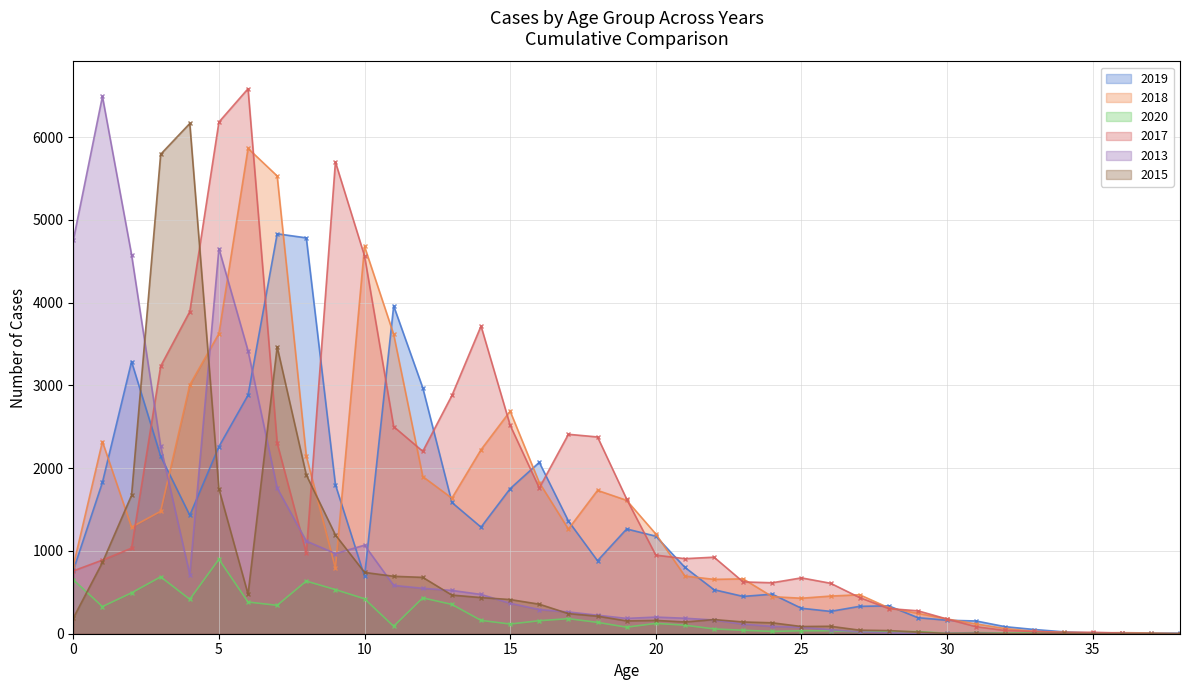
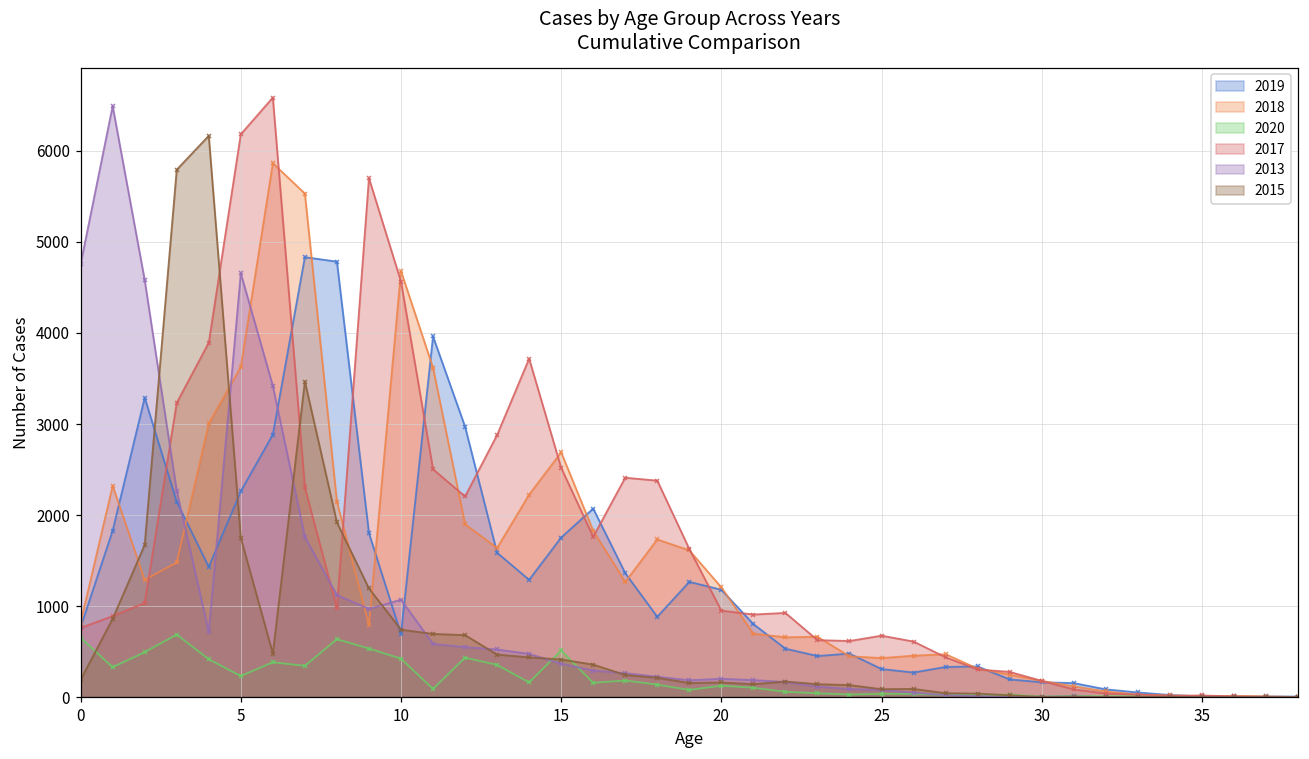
2020, 5: 900 -> 200
2020, 15: 100 -> 500
